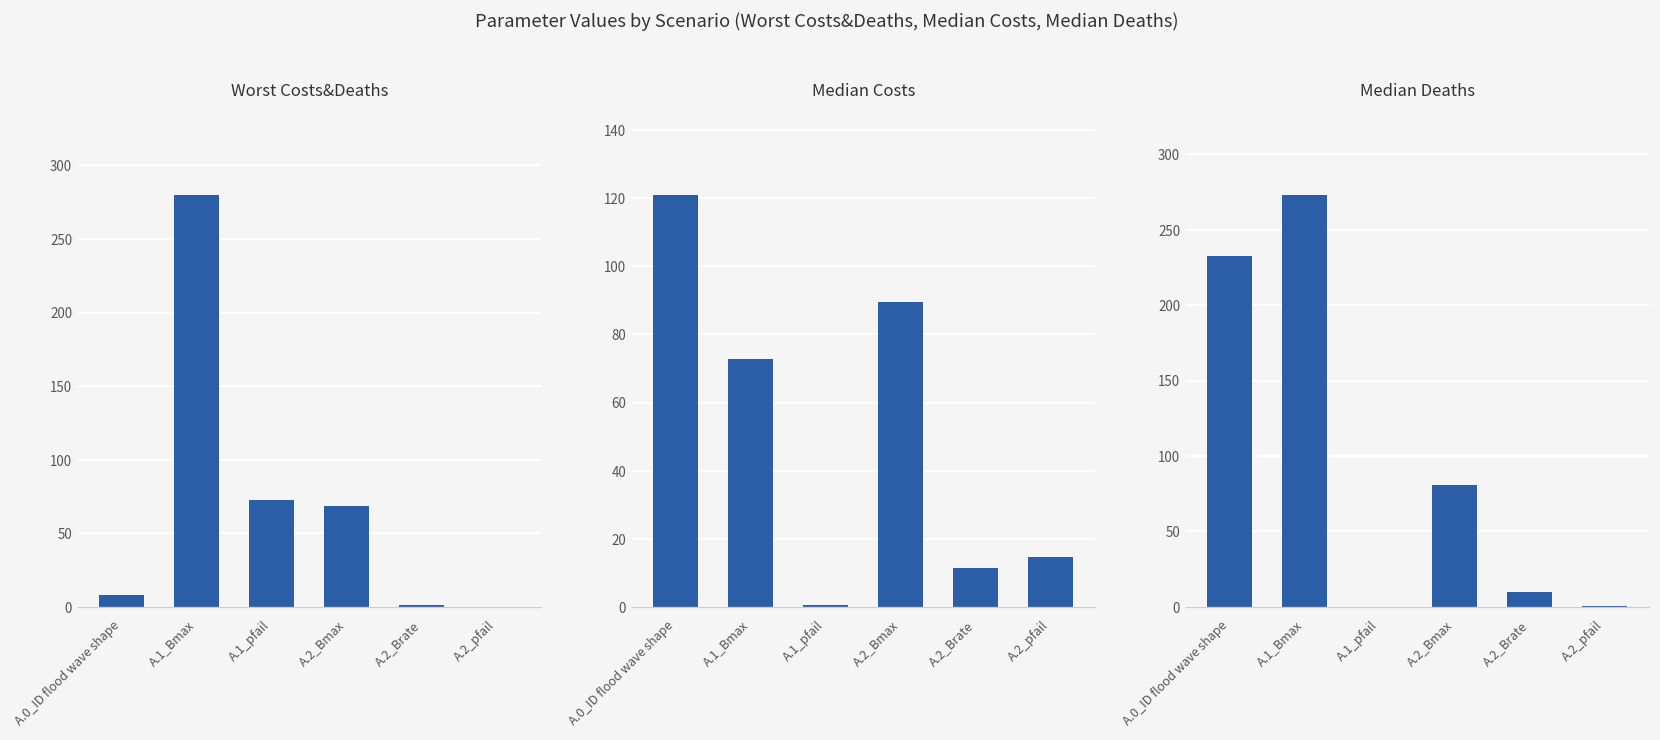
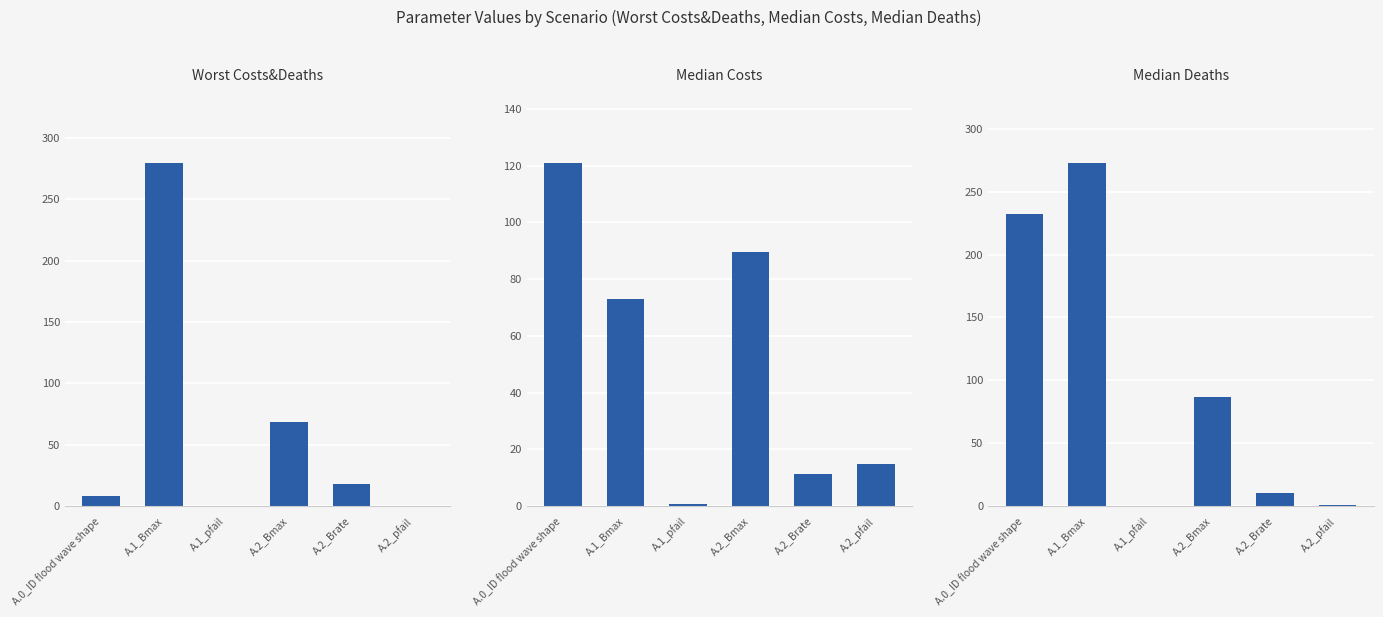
Worst Costs&Deaths, A.1_pfail: 73 -> 0
Worst Costs&Deaths, A.2_Brate: 2 -> 18
Median Deaths, A.2_Bmax: 80 -> 87
